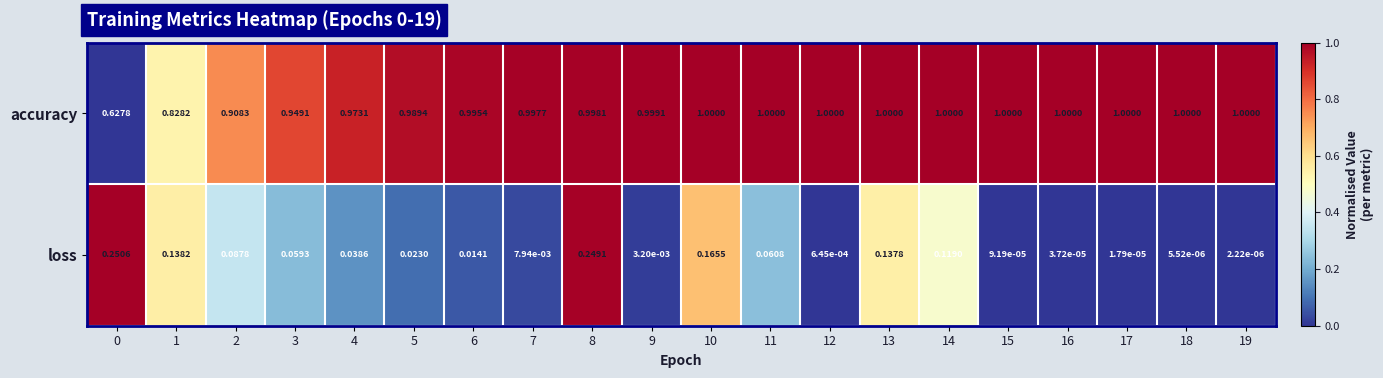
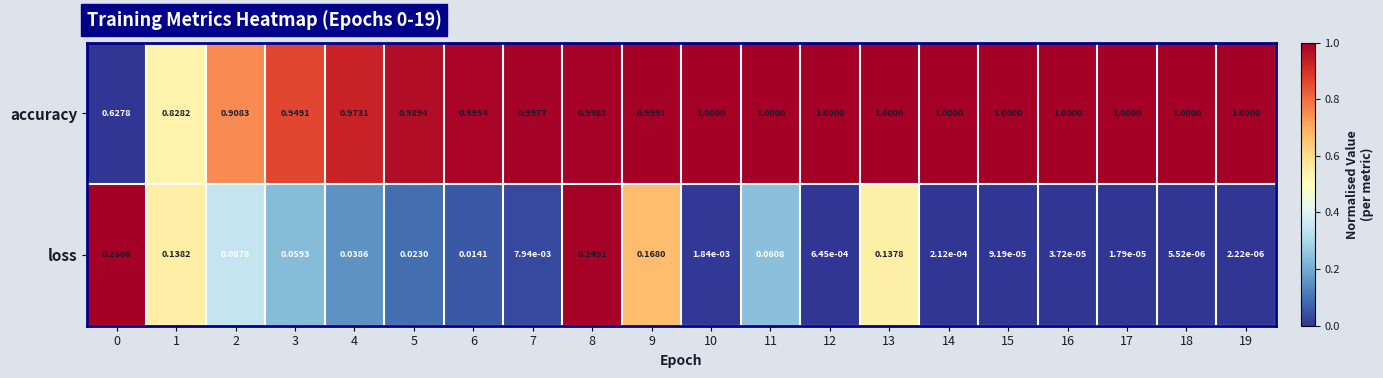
loss, 9: 3.20e-03 -> 0.1680
loss, 10: 0.1655 -> 1.84e-03
loss, 14: 0.1190 -> 2.12e-04
